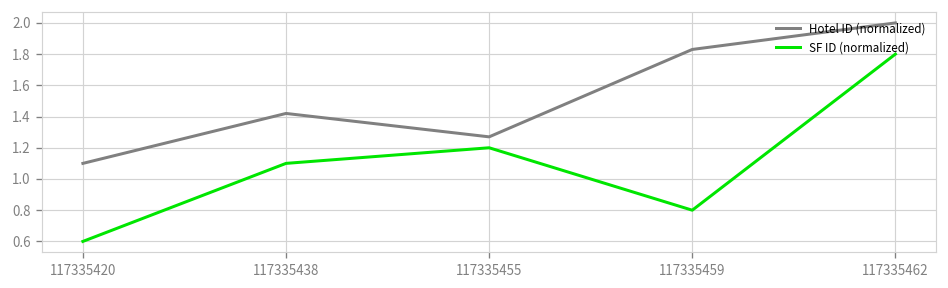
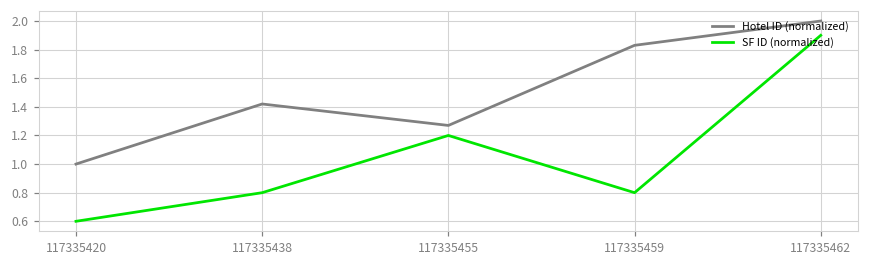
Hotel ID (normalized), 117335420: 1.1 -> 1.0
SF ID (normalized), 117335438: 1.1 -> 0.8
SF ID (normalized), 117335462: 1.8 -> 1.9
